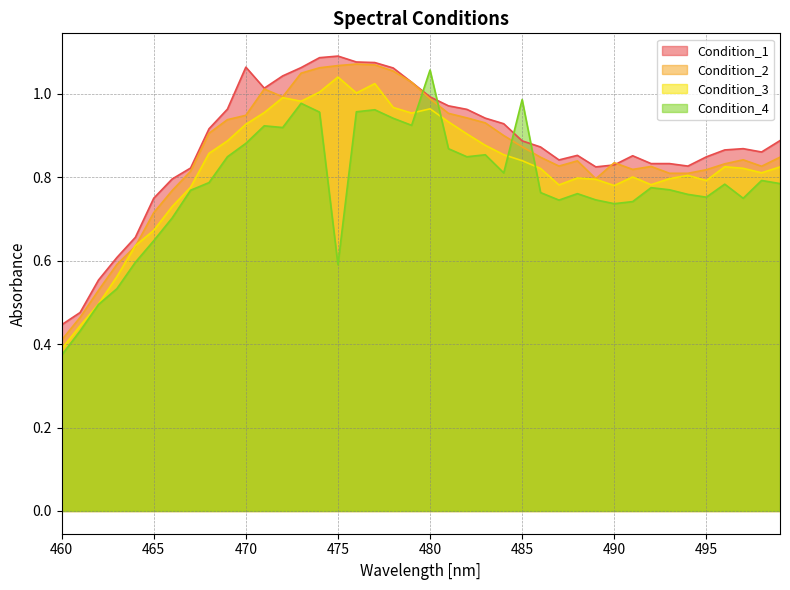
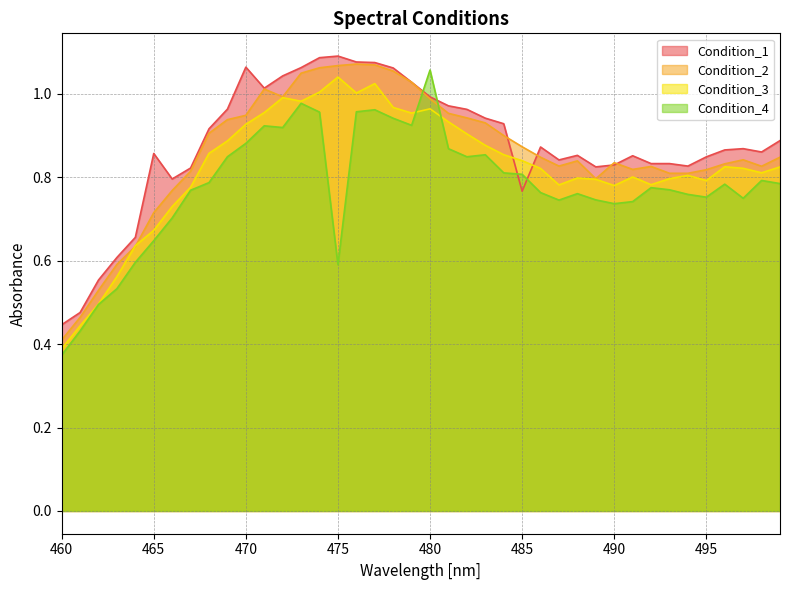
Condition_1, 465: 0.75 -> 0.86
Condition_1, 485: 0.89 -> 0.77
Condition_4, 485: 0.99 -> 0.81
